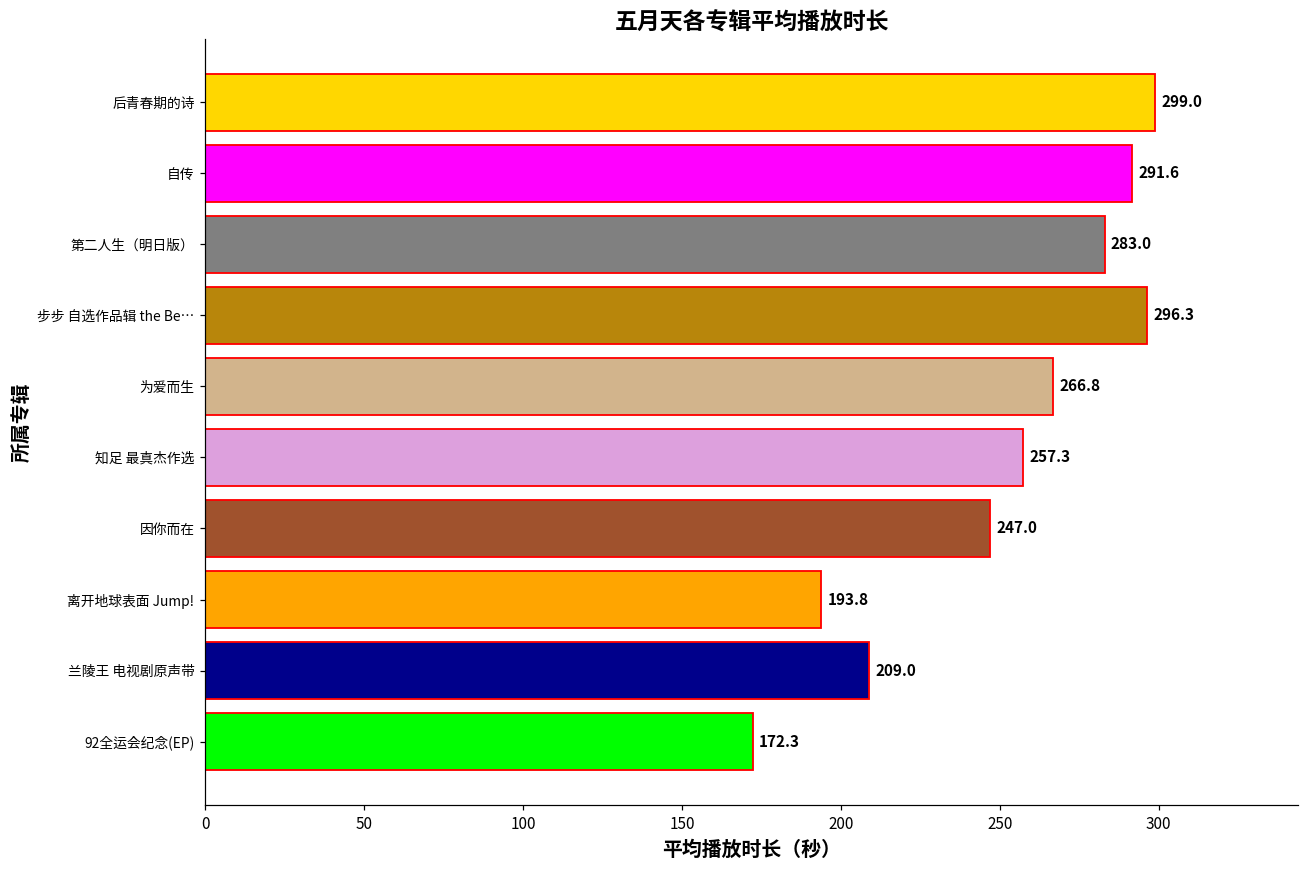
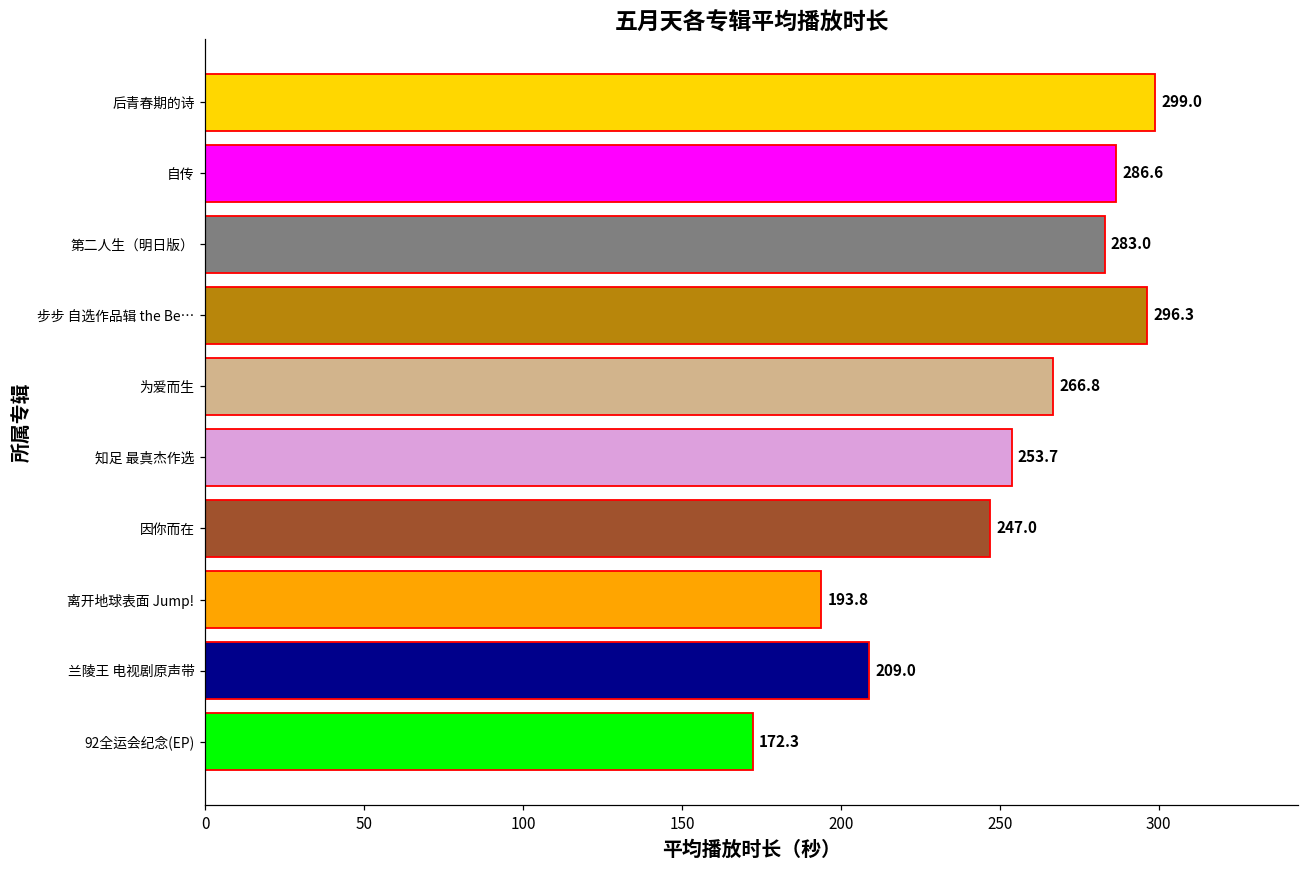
自传: 291.6 -> 286.6
知足 最真杰作选: 257.3 -> 253.7
